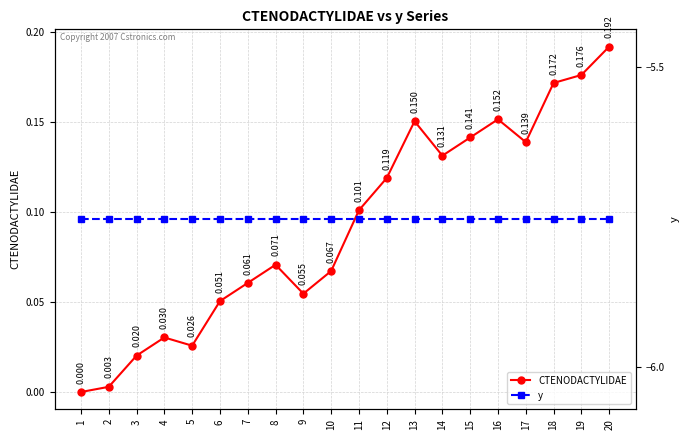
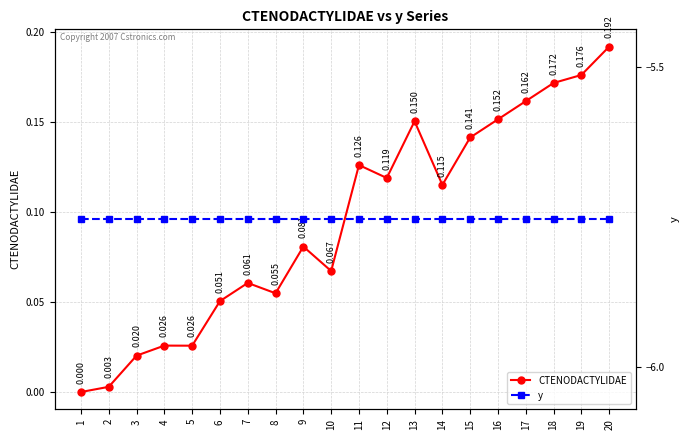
CTENODACTYLIDAE, 4: 0.030 -> 0.026
CTENODACTYLIDAE, 8: 0.071 -> 0.055
CTENODACTYLIDAE, 9: 0.055 -> 0.081
CTENODACTYLIDAE, 11: 0.101 -> 0.126
CTENODACTYLIDAE, 14: 0.131 -> 0.115
CTENODACTYLIDAE, 17: 0.139 -> 0.162
